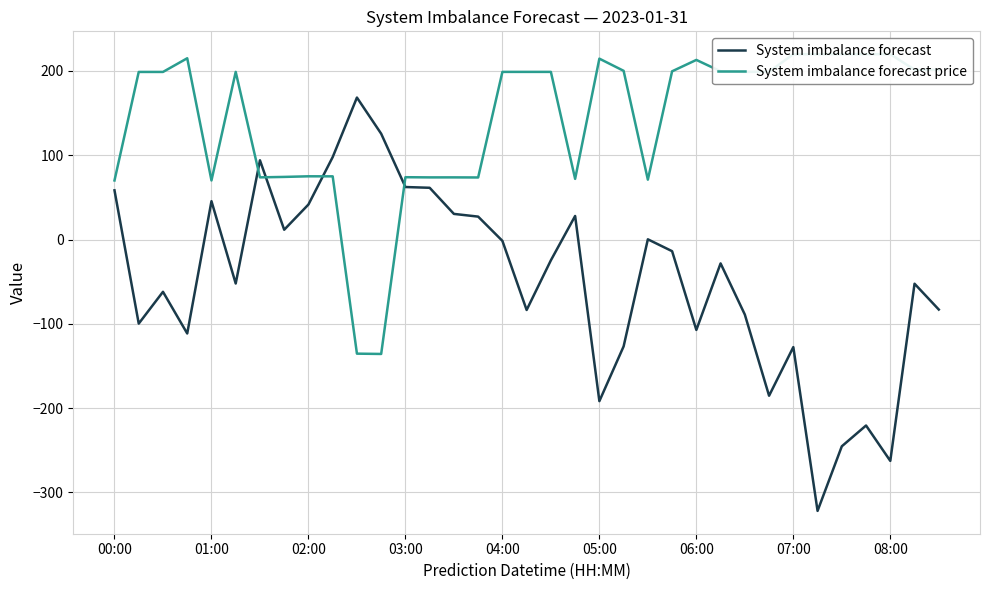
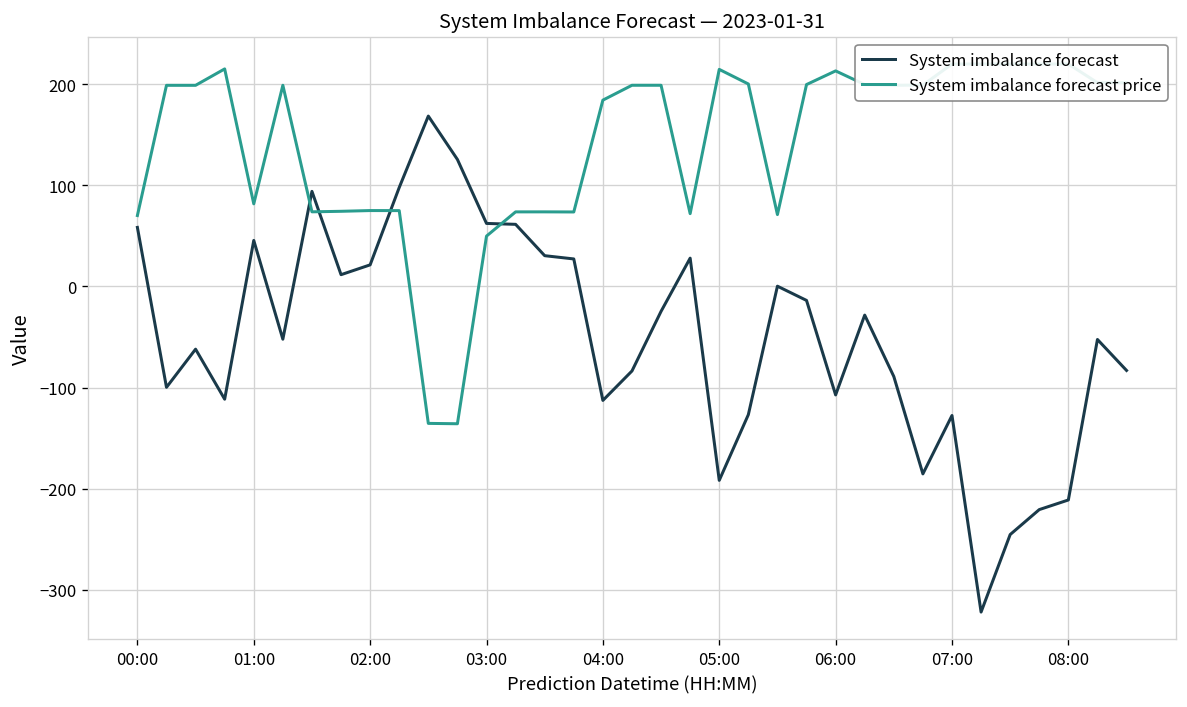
System imbalance forecast price, 01:00: 70 -> 80
System imbalance forecast, 02:00: 40 -> 20
System imbalance forecast price, 03:00: 70 -> 50
System imbalance forecast, 04:00: 0 -> -110
System imbalance forecast price, 04:00: 200 -> 180
System imbalance forecast, 08:00: -260 -> -210
